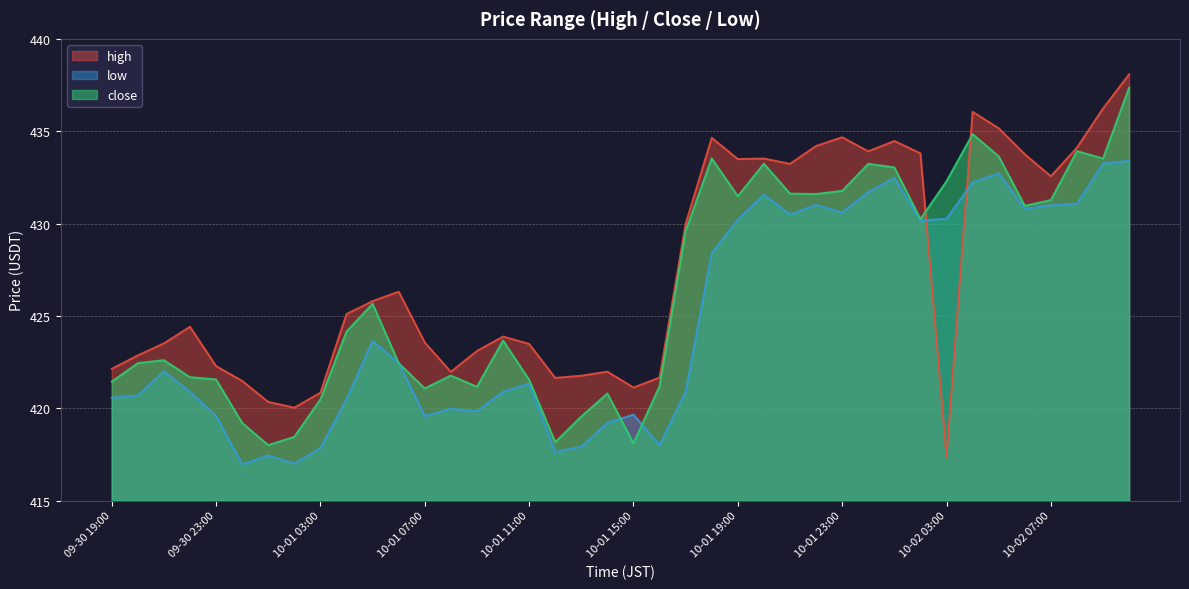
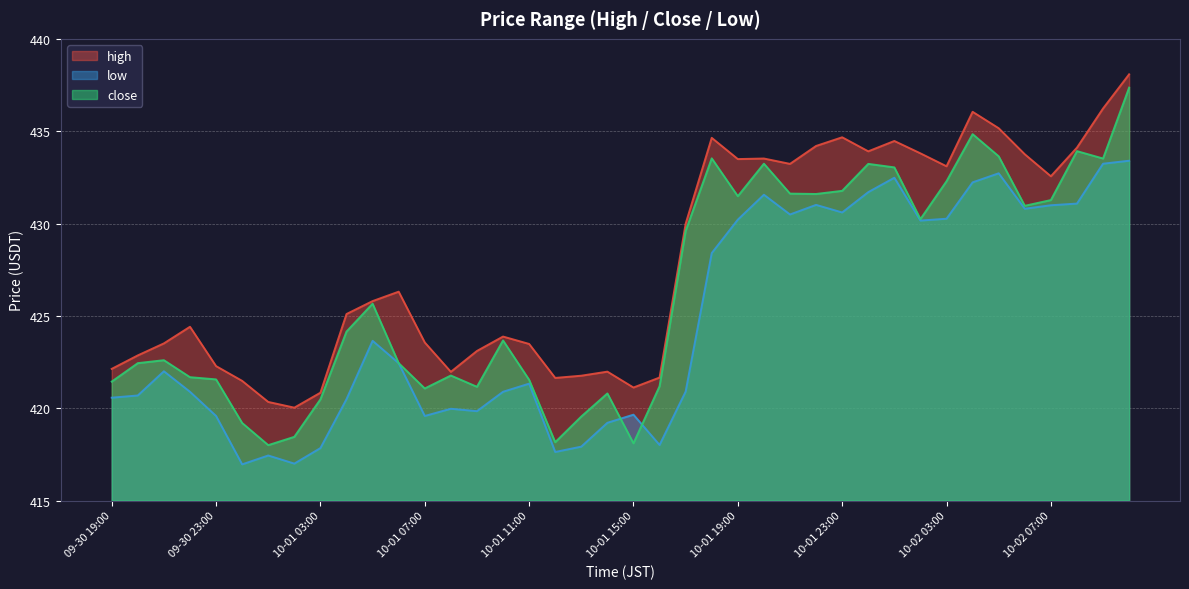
high, 10-02 03:00: 417.4 -> 433.1
